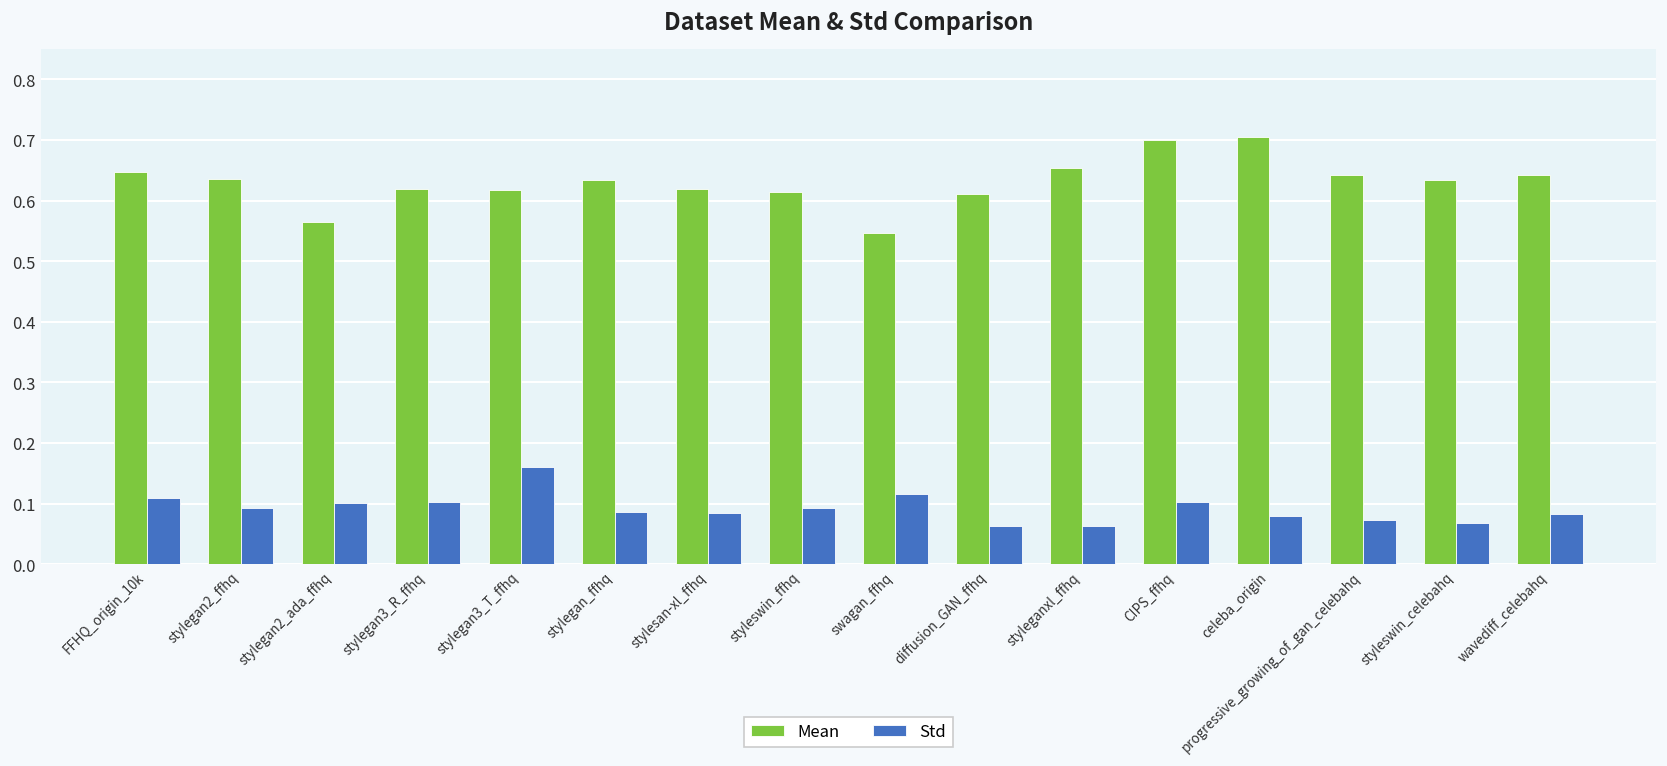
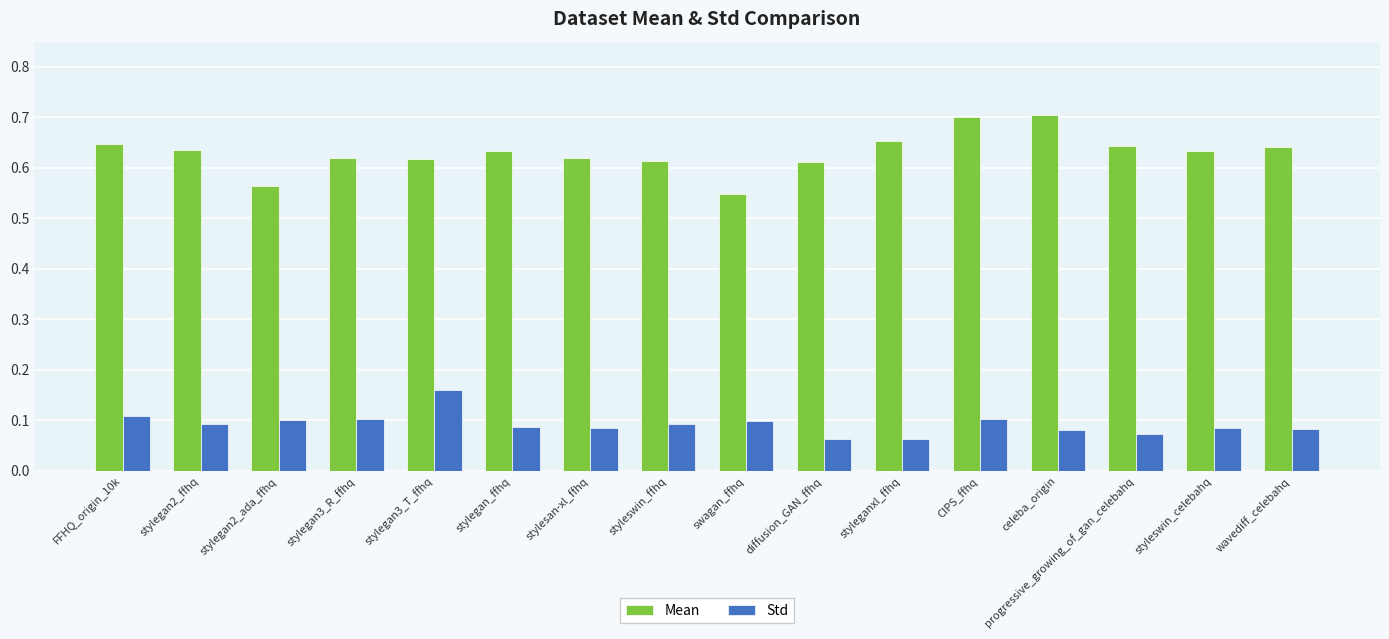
Std, swagan_ffhq: 0.12 -> 0.10
Std, styleswin_celebahq: 0.07 -> 0.08
